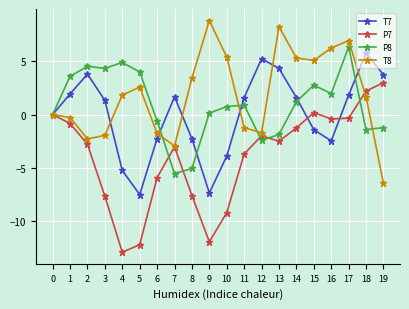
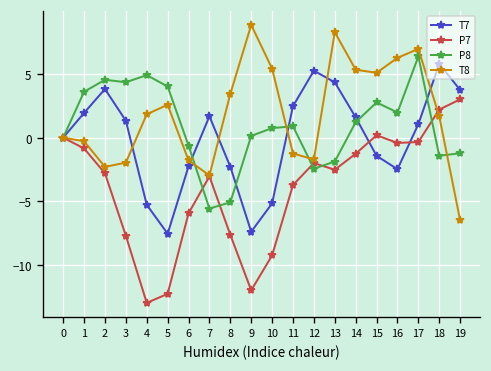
T7, 10: -3.9 -> -5.2
T7, 11: 1.6 -> 2.5
T7, 17: 1.8 -> 1.1
